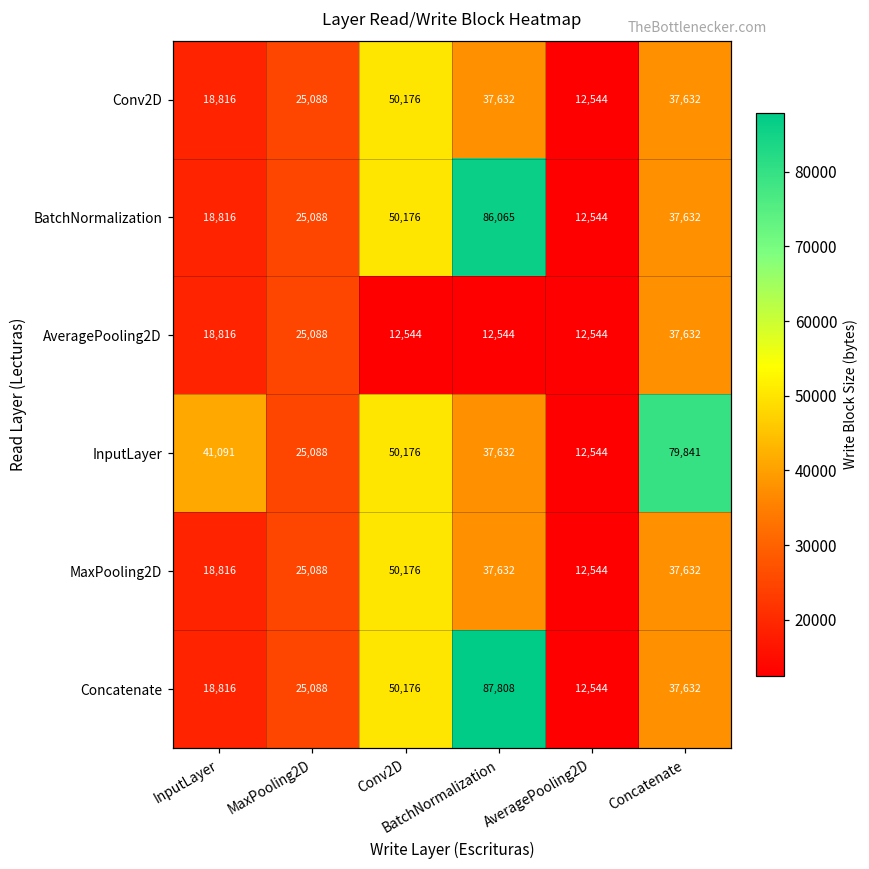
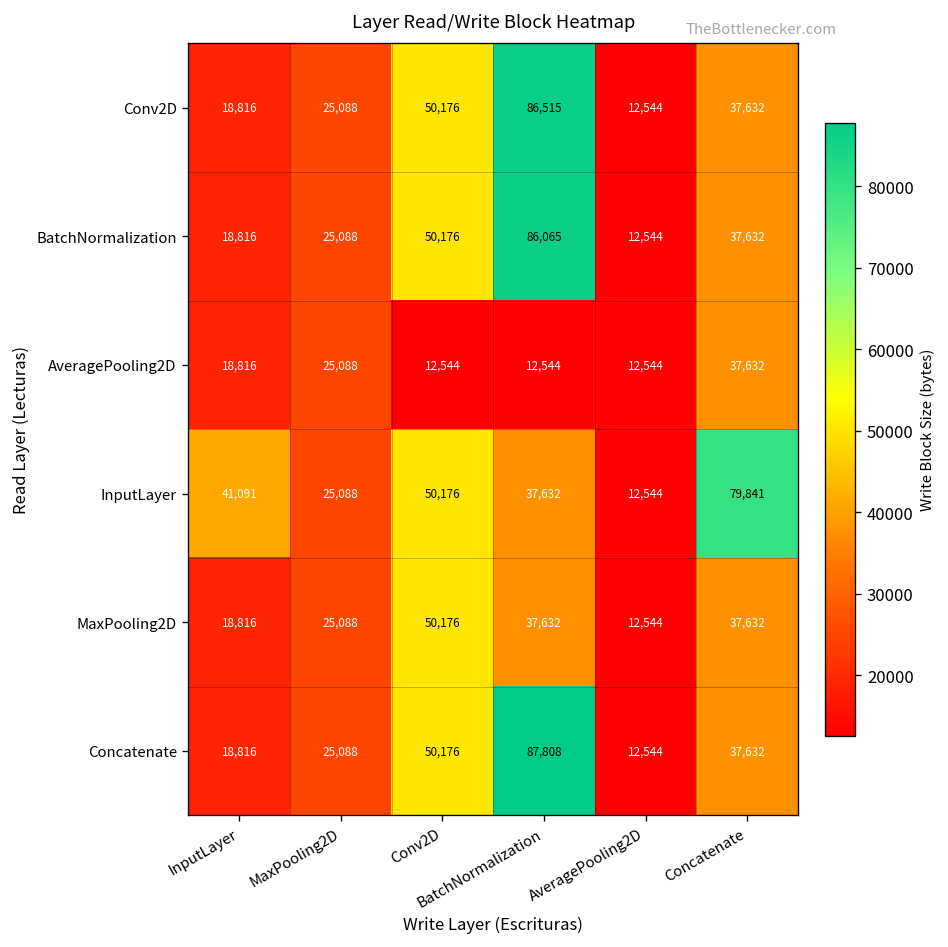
Conv2D, BatchNormalization: 37,632 -> 86,515
